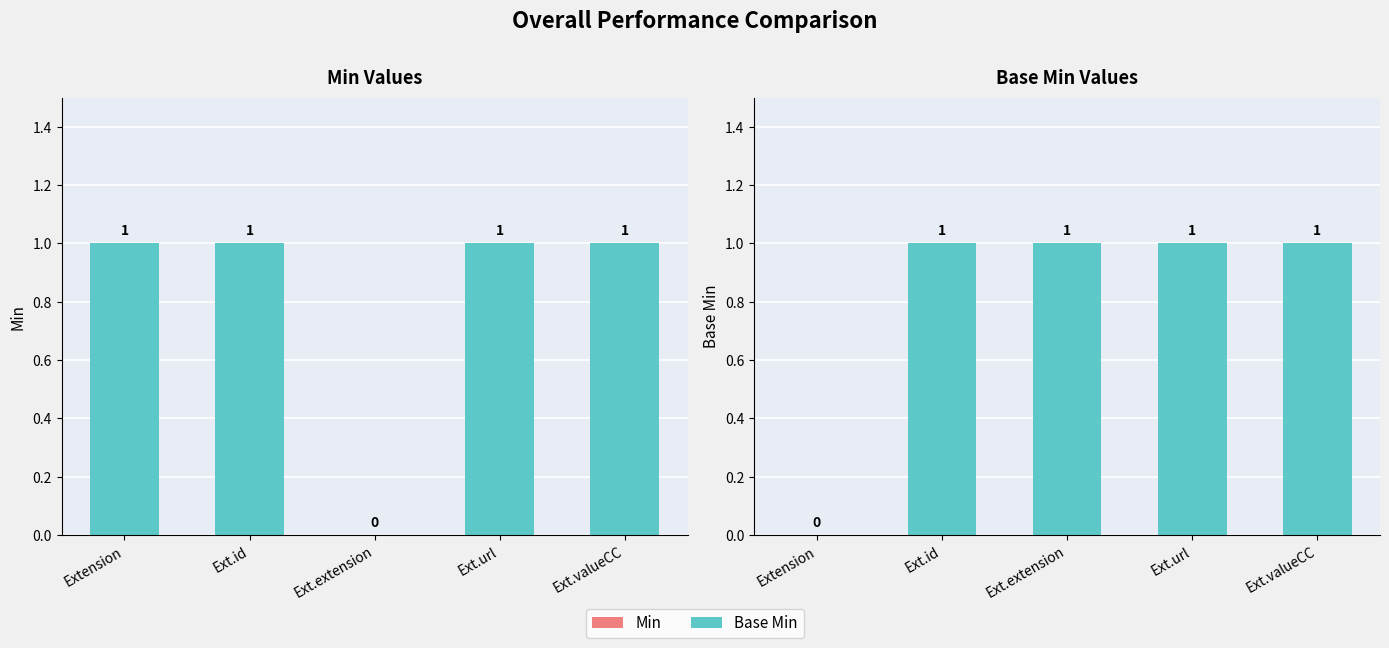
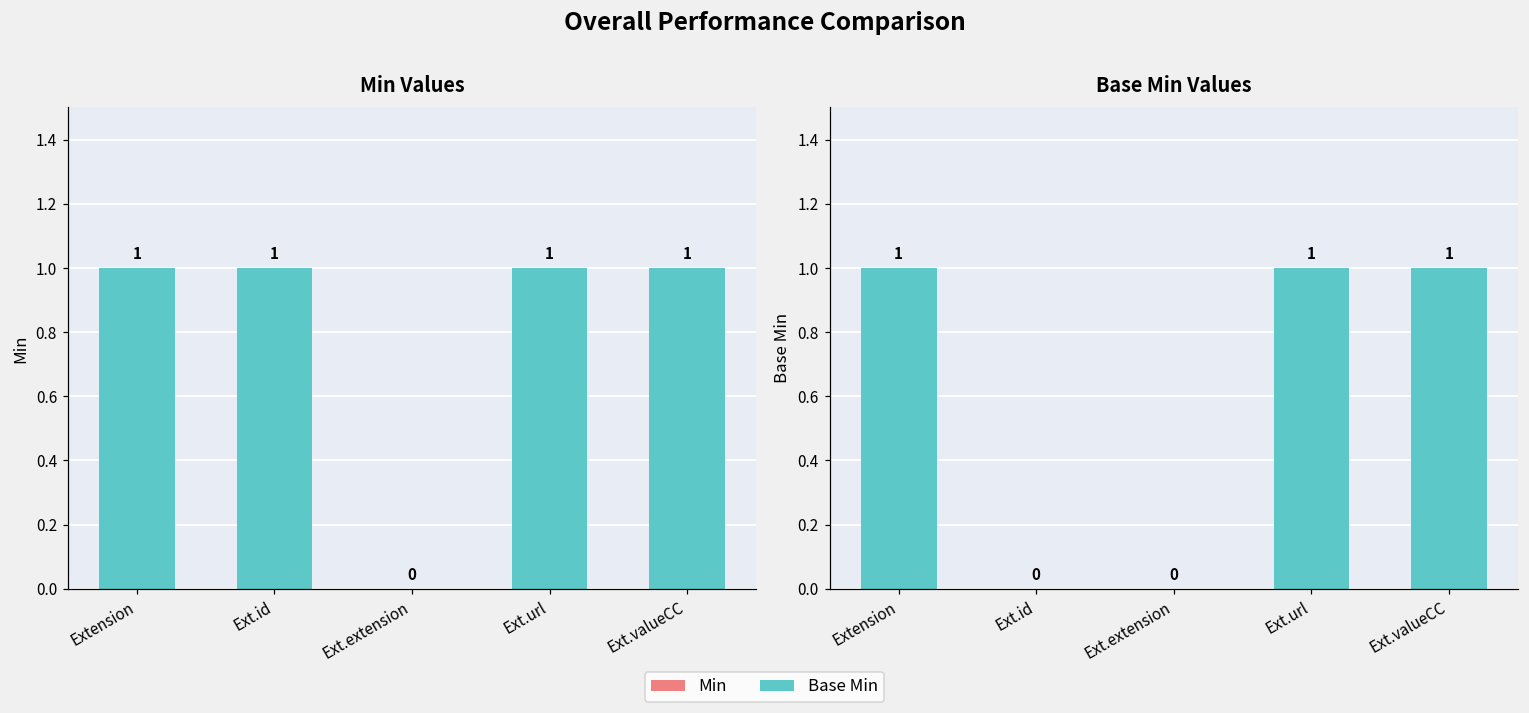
Base Min Values, Extension: 0 -> 1
Base Min Values, Ext.id: 1 -> 0
Base Min Values, Ext.extension: 1 -> 0
